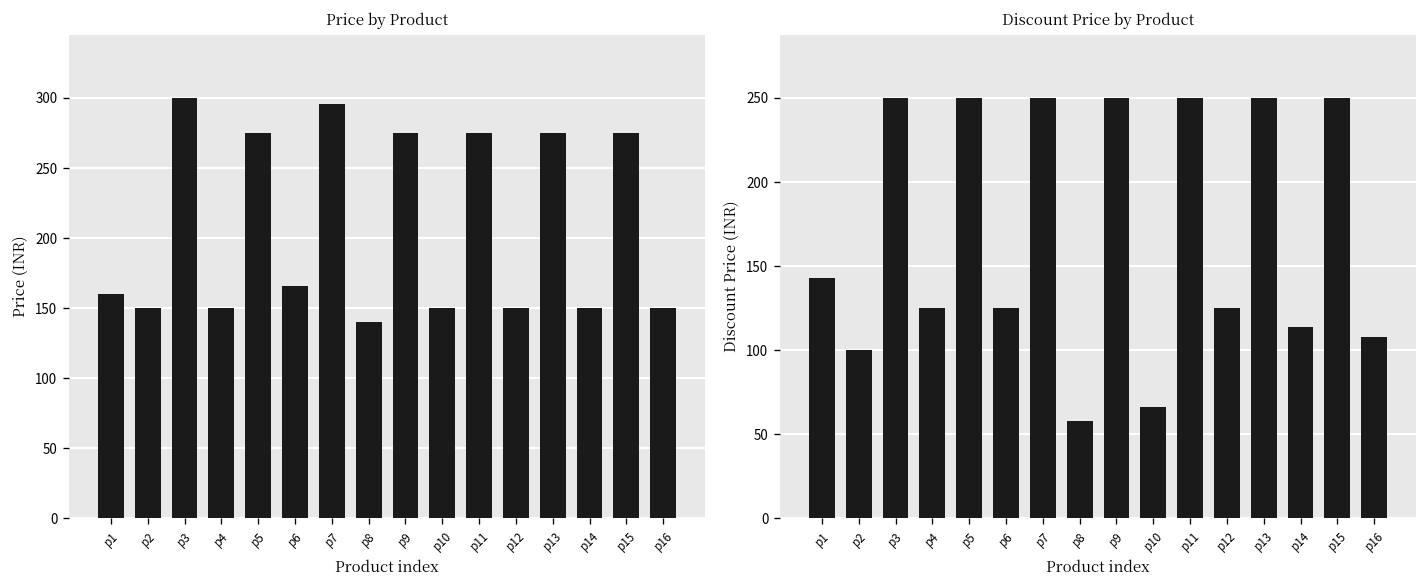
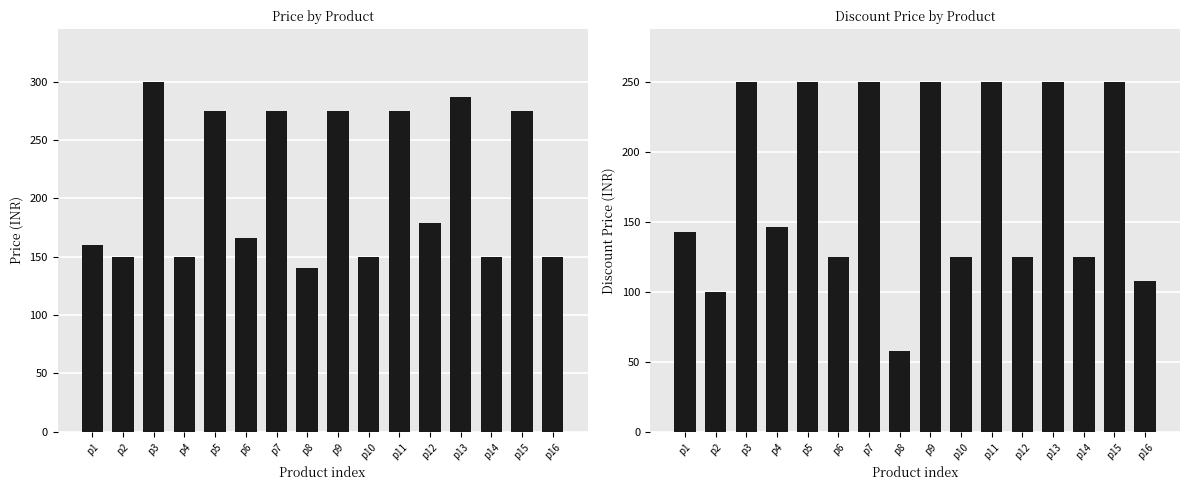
Price by Product, p7: 296 -> 275
Price by Product, p12: 150 -> 179
Price by Product, p13: 275 -> 287
Discount Price by Product, p4: 125 -> 146
Discount Price by Product, p10: 66 -> 125
Discount Price by Product, p14: 114 -> 125
